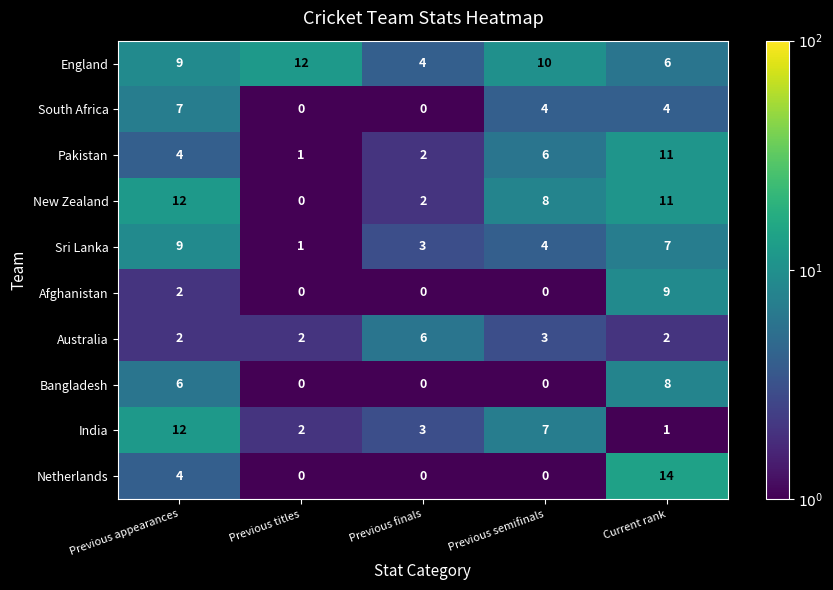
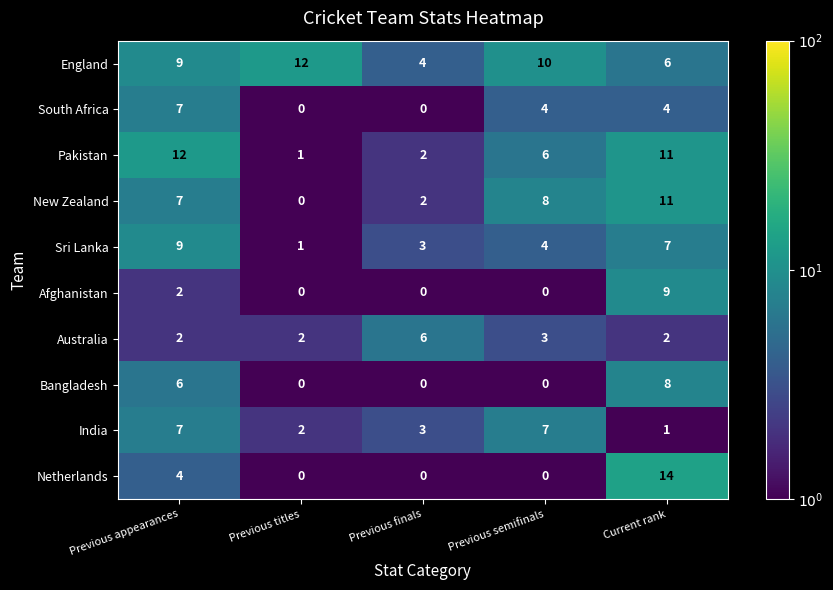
Pakistan, Previous appearances: 4 -> 12
New Zealand, Previous appearances: 12 -> 7
India, Previous appearances: 12 -> 7
